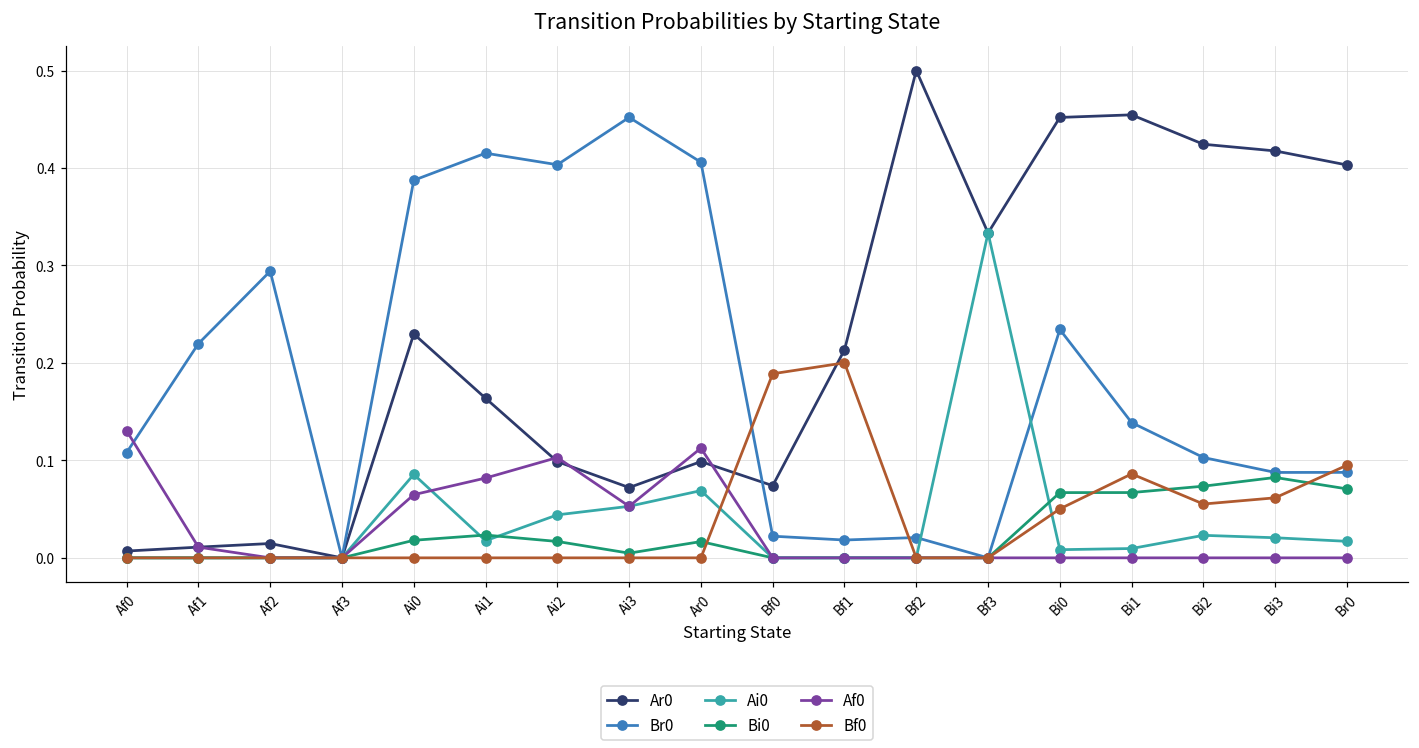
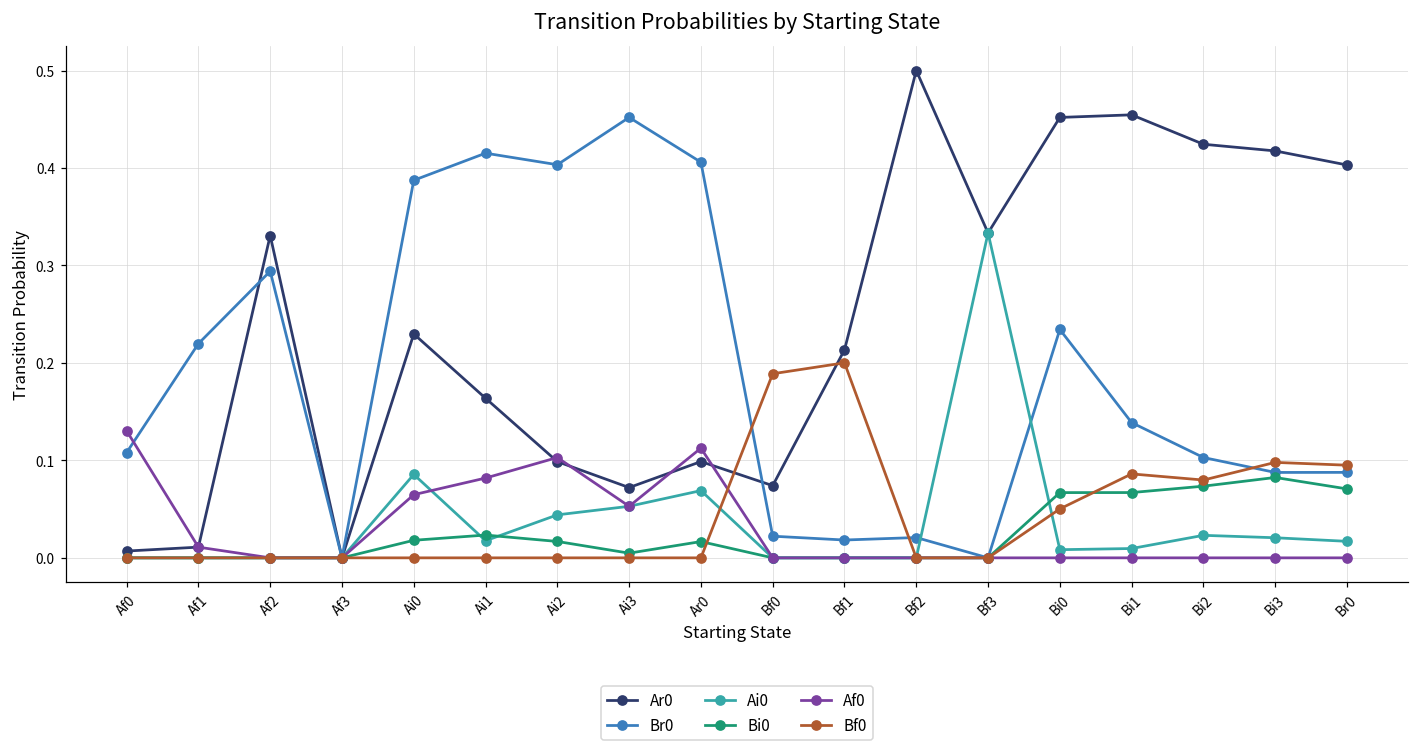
Ar0, Af2: 0.01 -> 0.33
Bf0, Bi2: 0.06 -> 0.08
Bf0, Bi3: 0.06 -> 0.10
